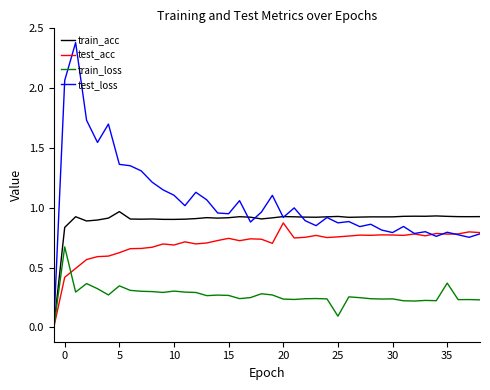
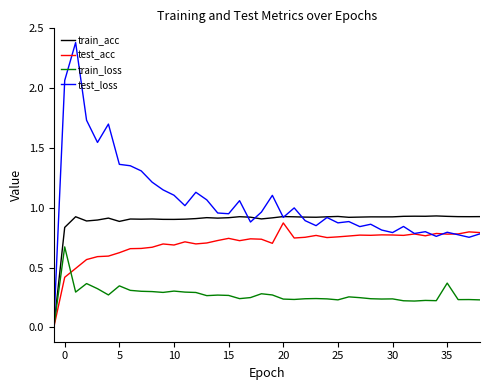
train_acc, 5: 0.97 -> 0.89
train_loss, 25: 0.09 -> 0.23
